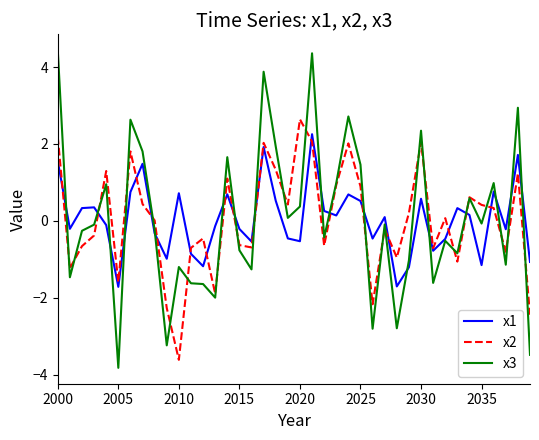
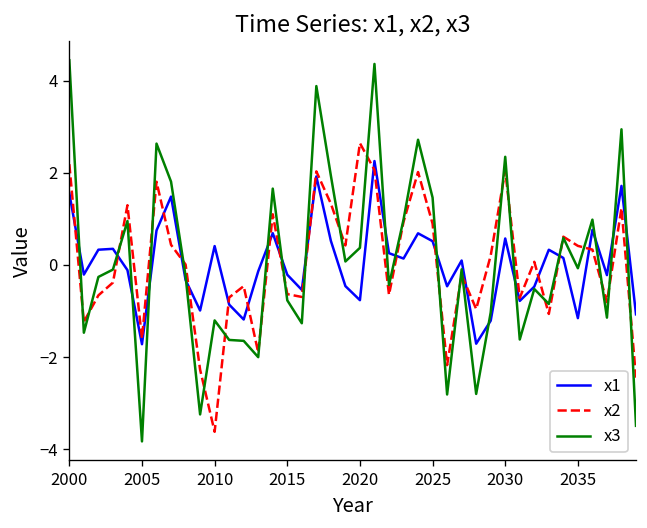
x1, 2010: 0.7 -> 0.4
x1, 2020: -0.5 -> -0.8
